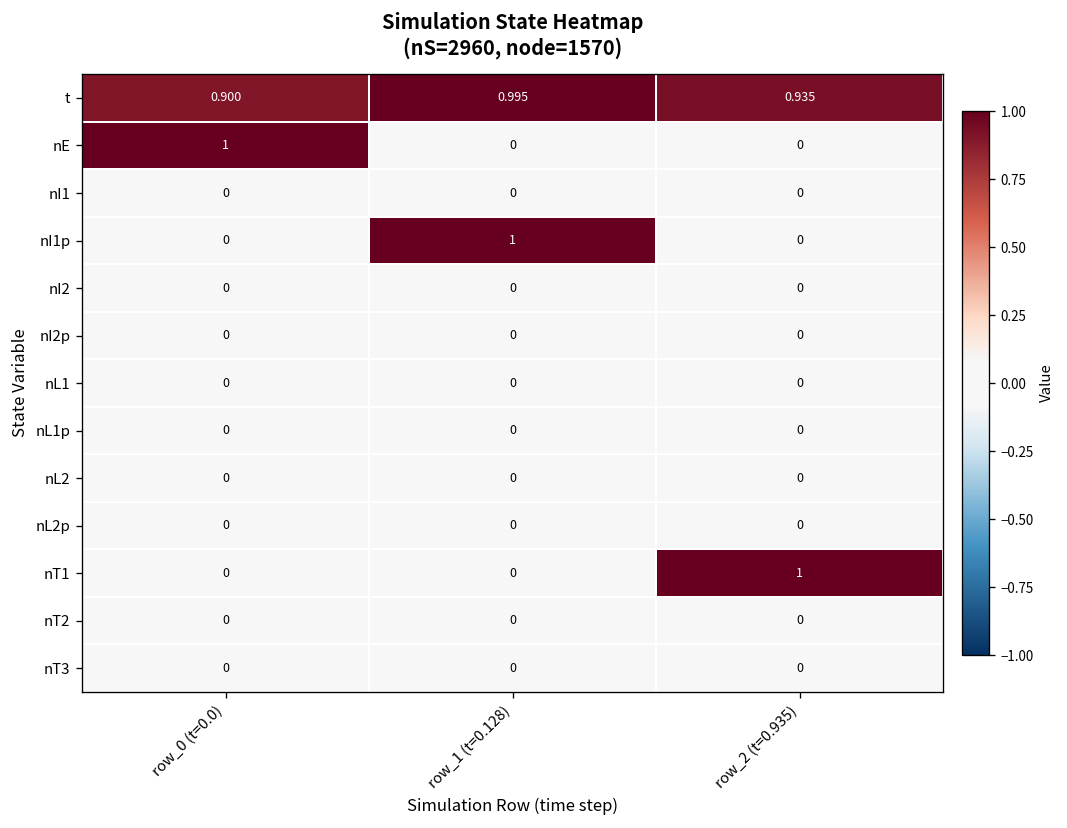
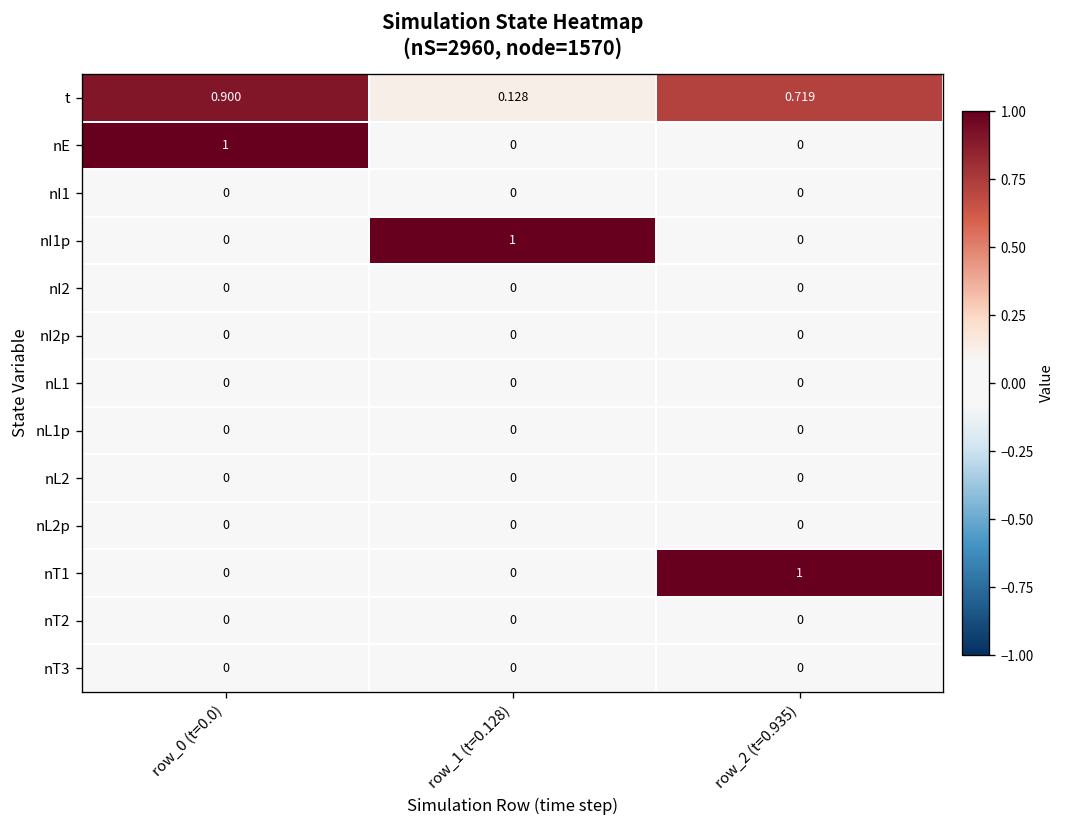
t, row_1 (t=0.128): 0.995 -> 0.128
t, row_2 (t=0.935): 0.935 -> 0.719
